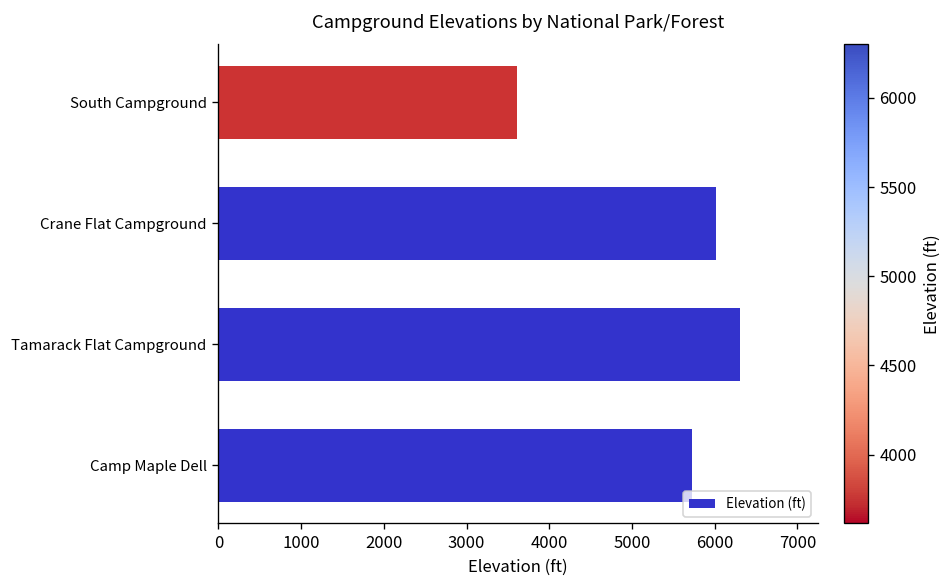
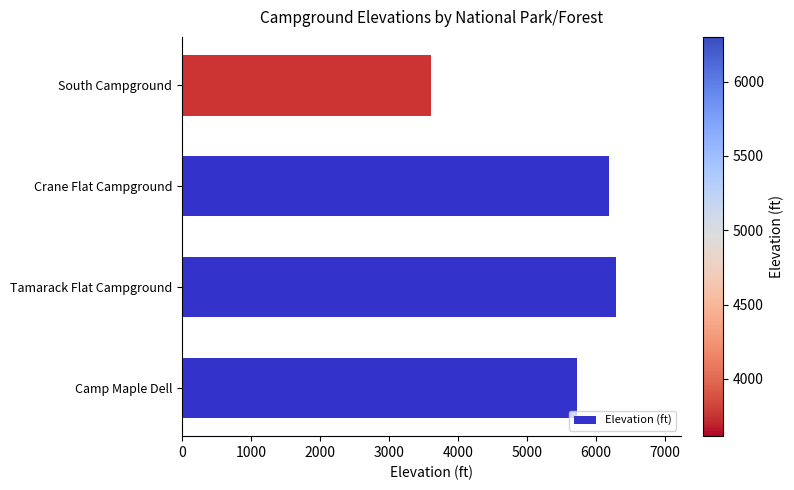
Crane Flat Campground: 6000 -> 6200
